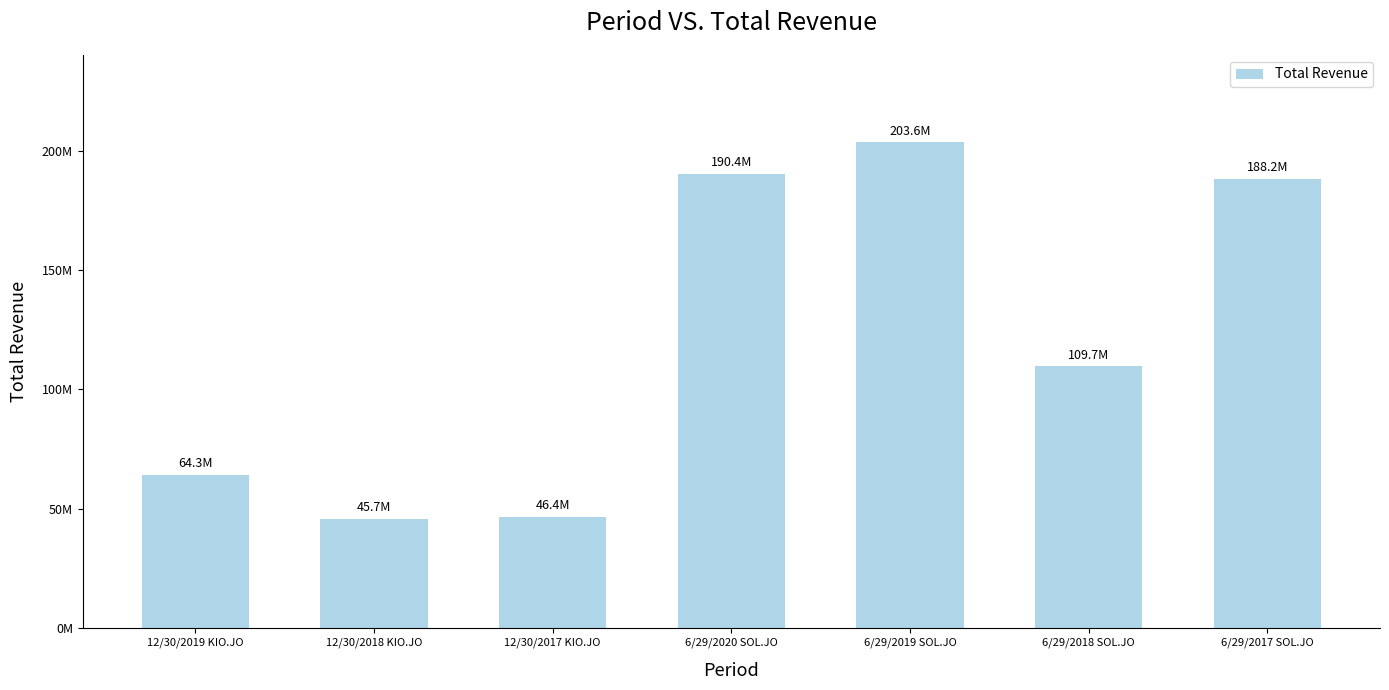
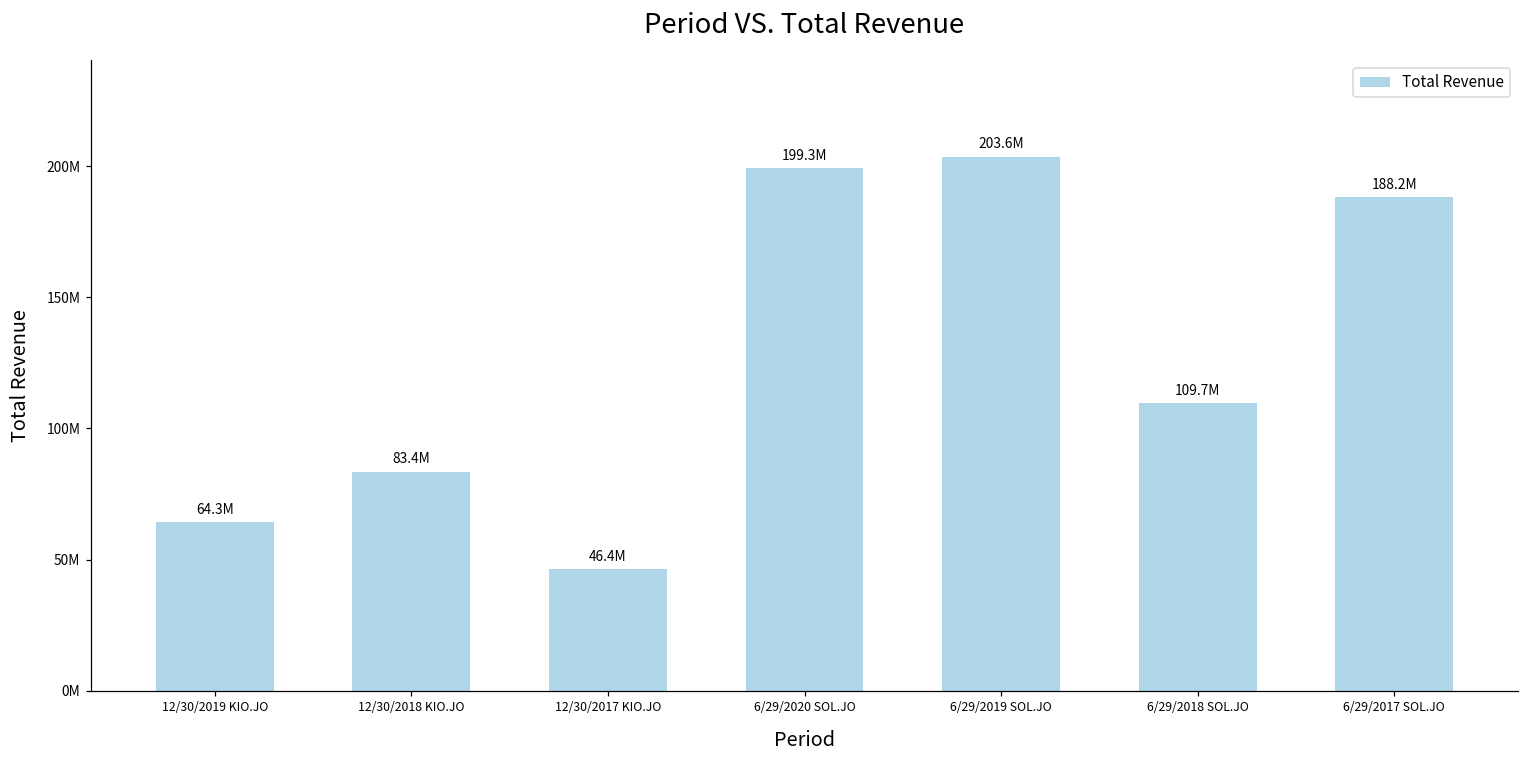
12/30/2018 KIO.JO: 45.7M -> 83.4M
6/29/2020 SOL.JO: 190.4M -> 199.3M
